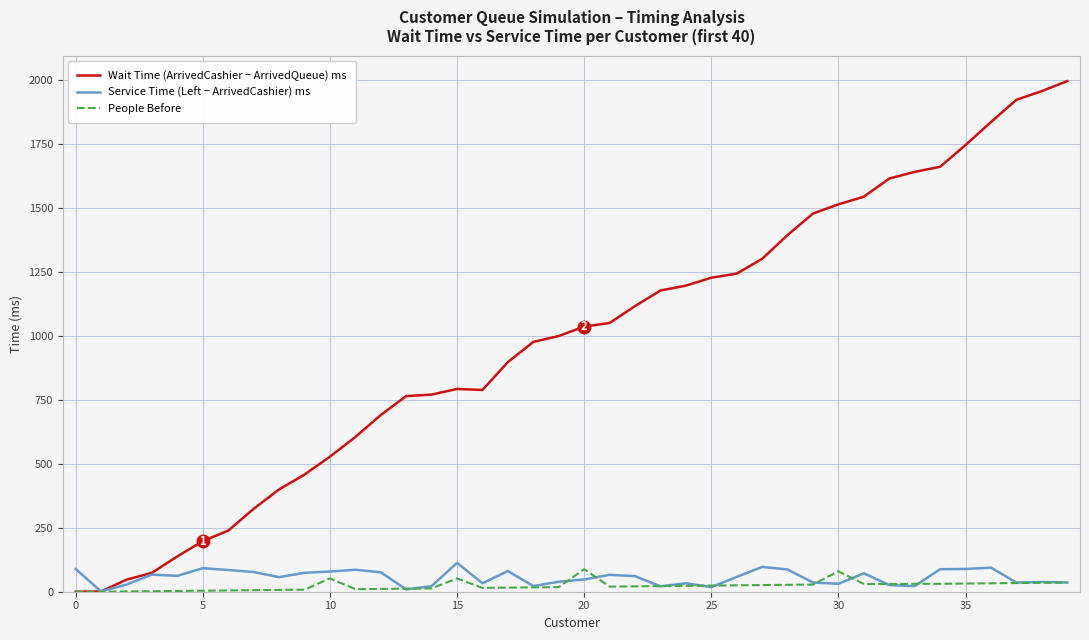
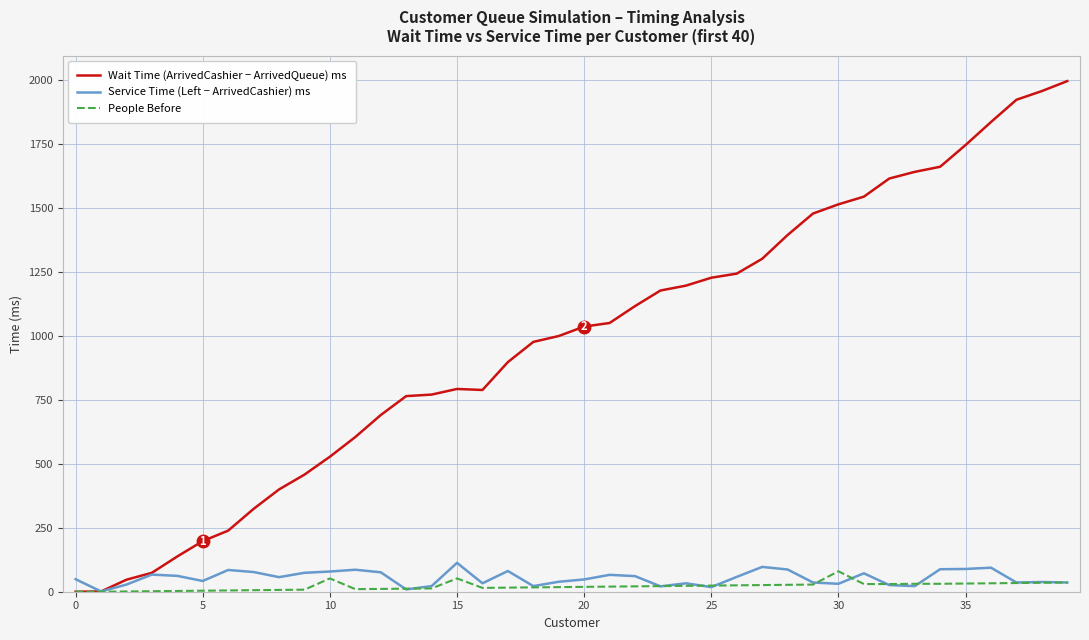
Service Time (Left − ArrivedCashier) ms, 0: 90 -> 50
Service Time (Left − ArrivedCashier) ms, 5: 90 -> 40
People Before, 20: 90 -> 20
